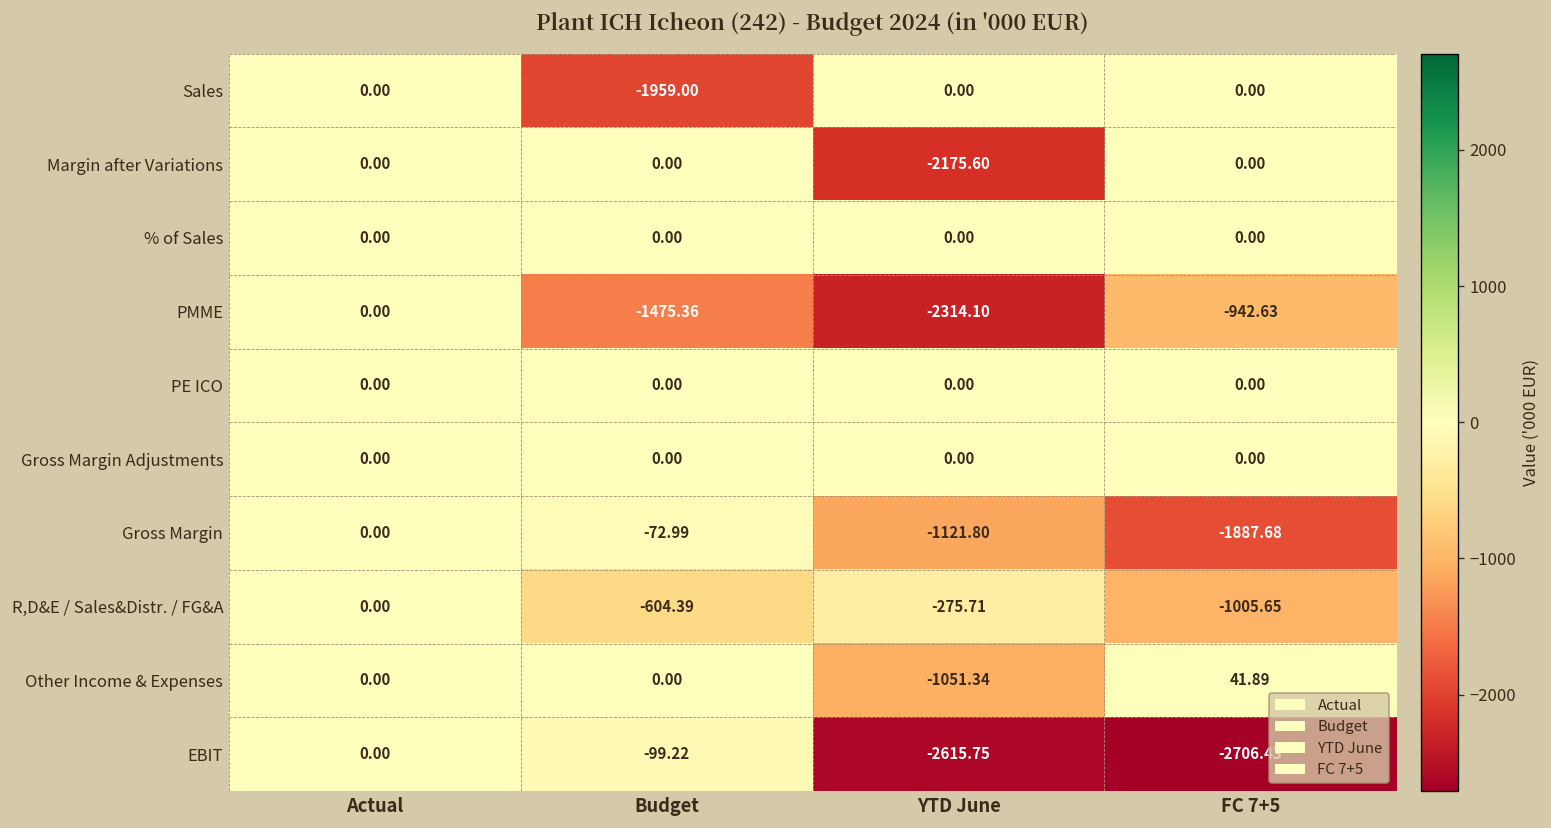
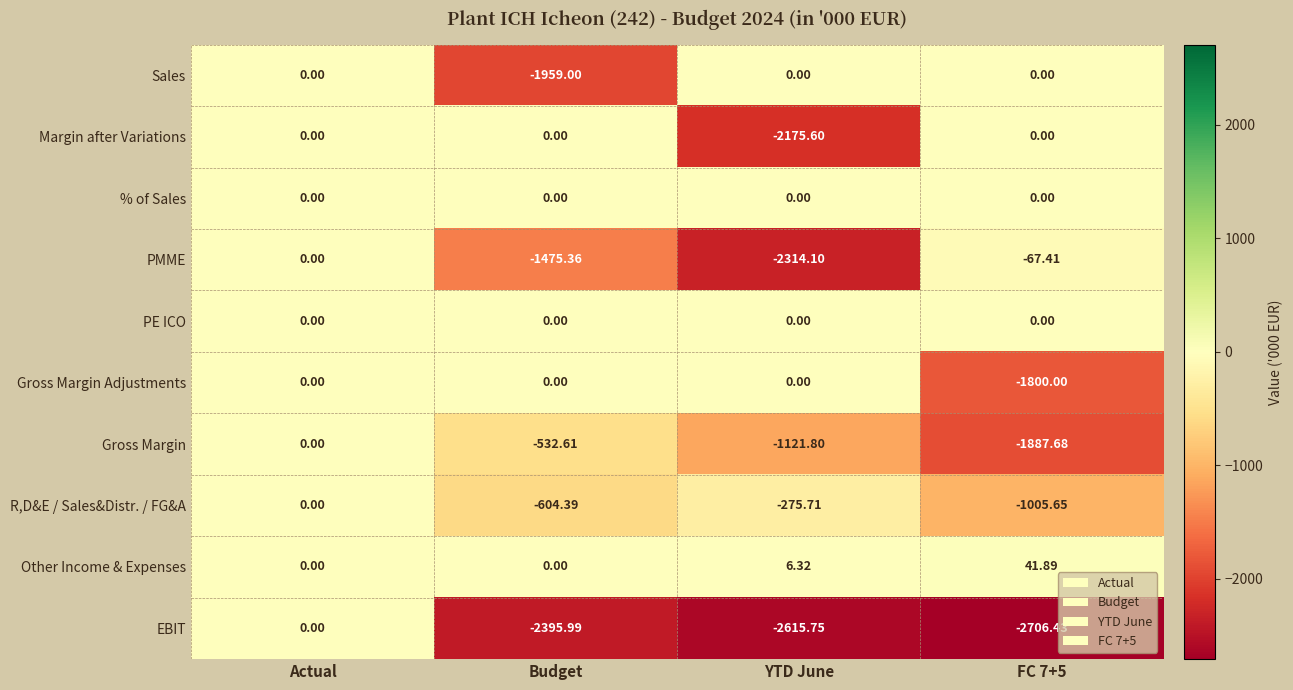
PMME, FC 7+5: -942.63 -> -67.41
Gross Margin Adjustments, FC 7+5: 0.00 -> -1800.00
Gross Margin, Budget: -72.99 -> -532.61
Other Income & Expenses, YTD June: -1051.34 -> 6.32
EBIT, Budget: -99.22 -> -2395.99
